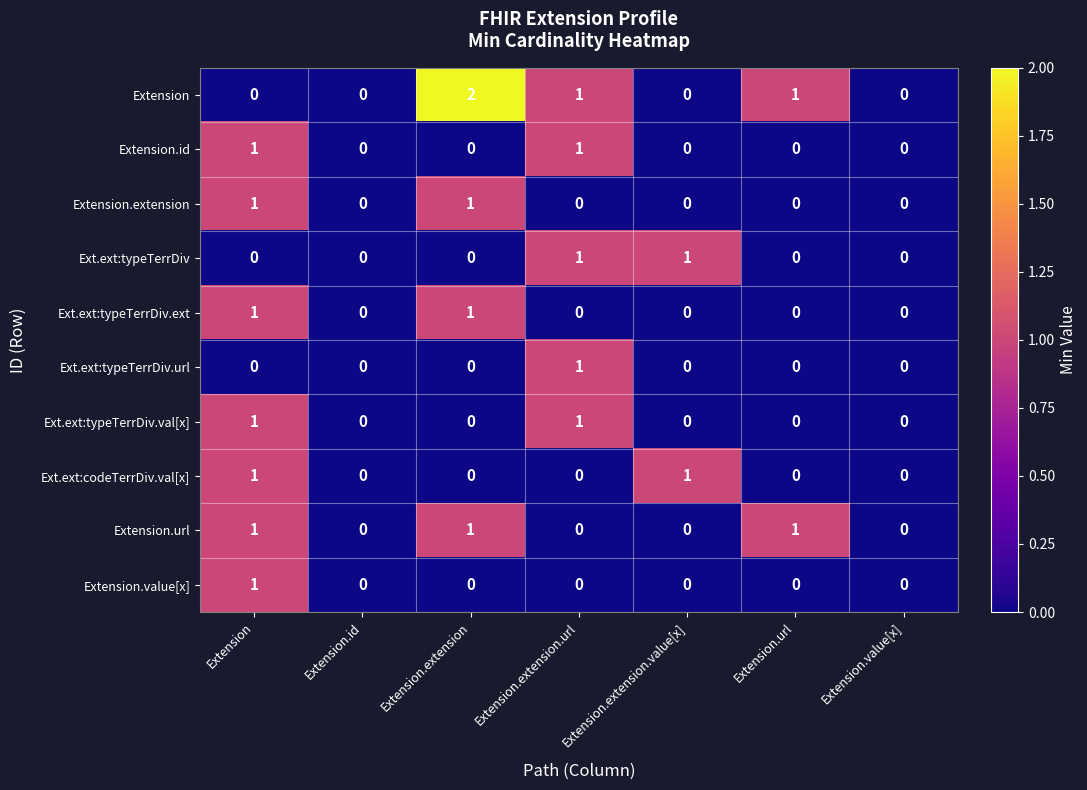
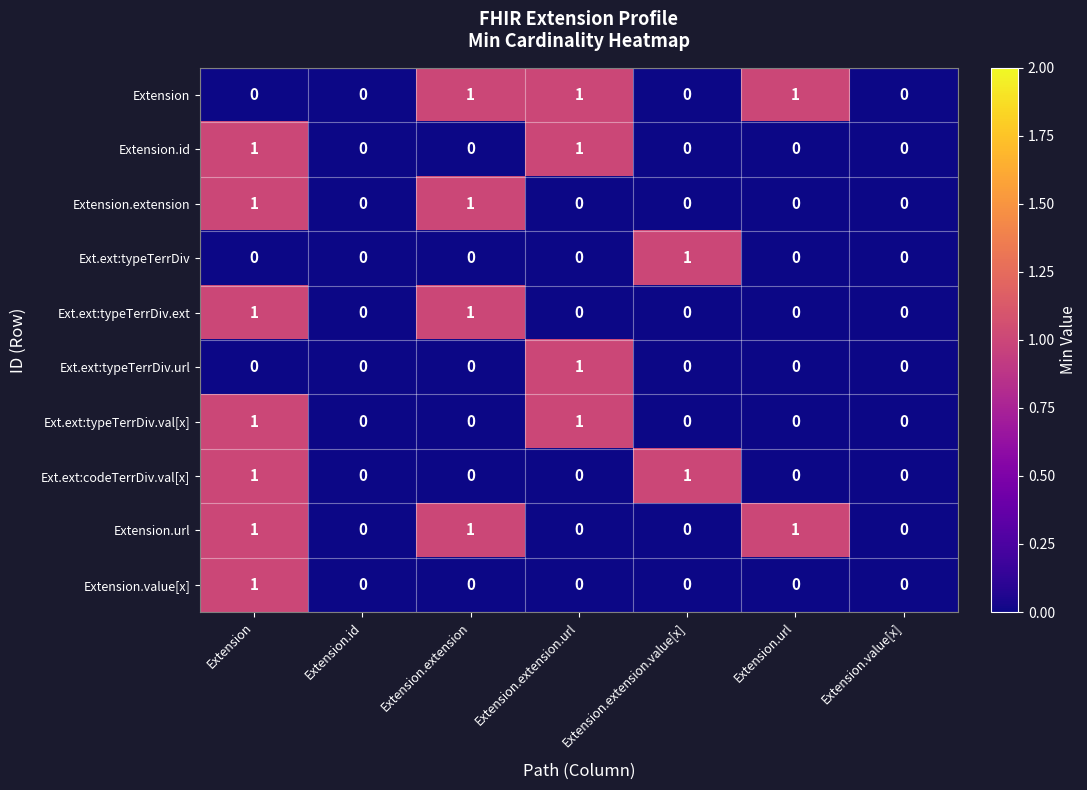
Extension, Extension.extension: 2 -> 1
Ext.ext:typeTerrDiv, Extension.extension.url: 1 -> 0
